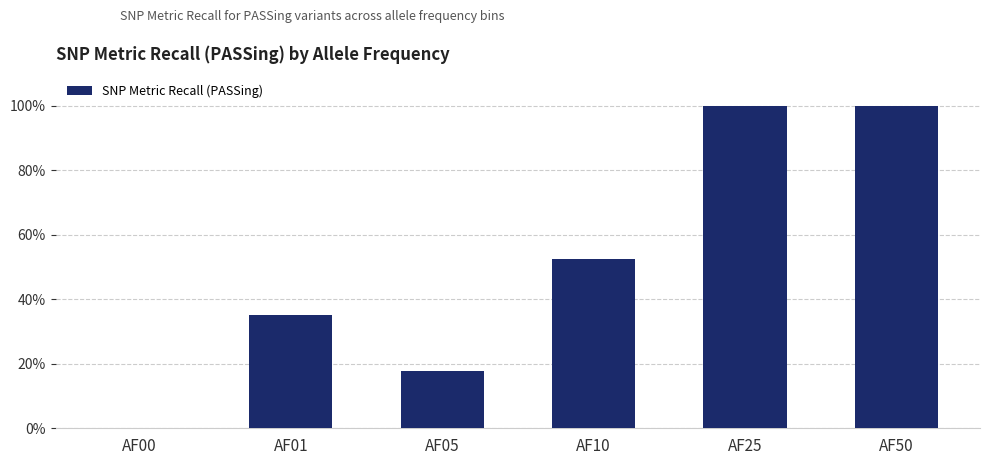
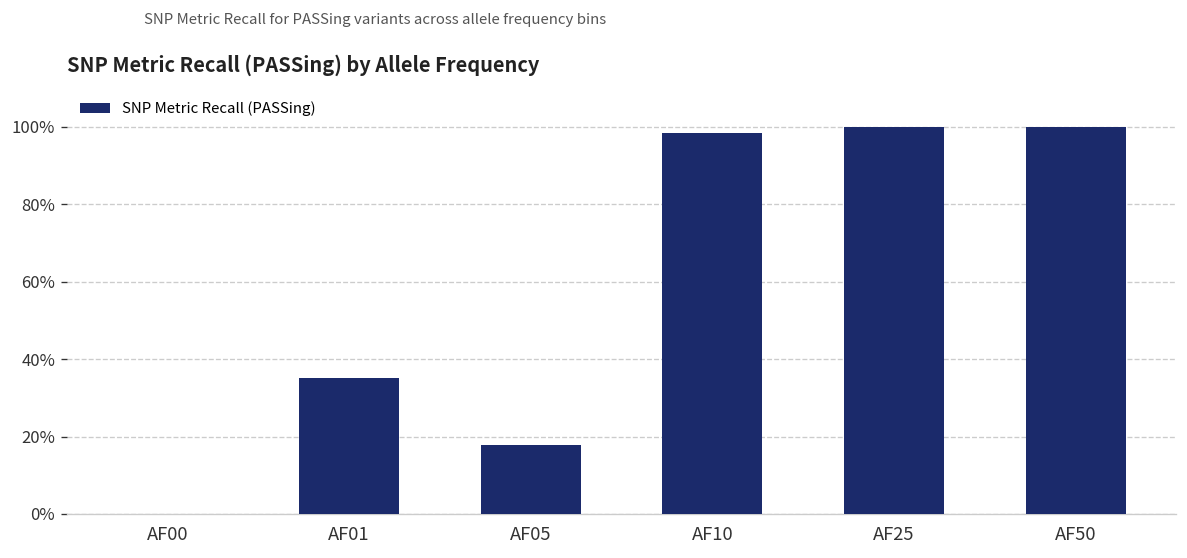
AF10: 52% -> 99%
